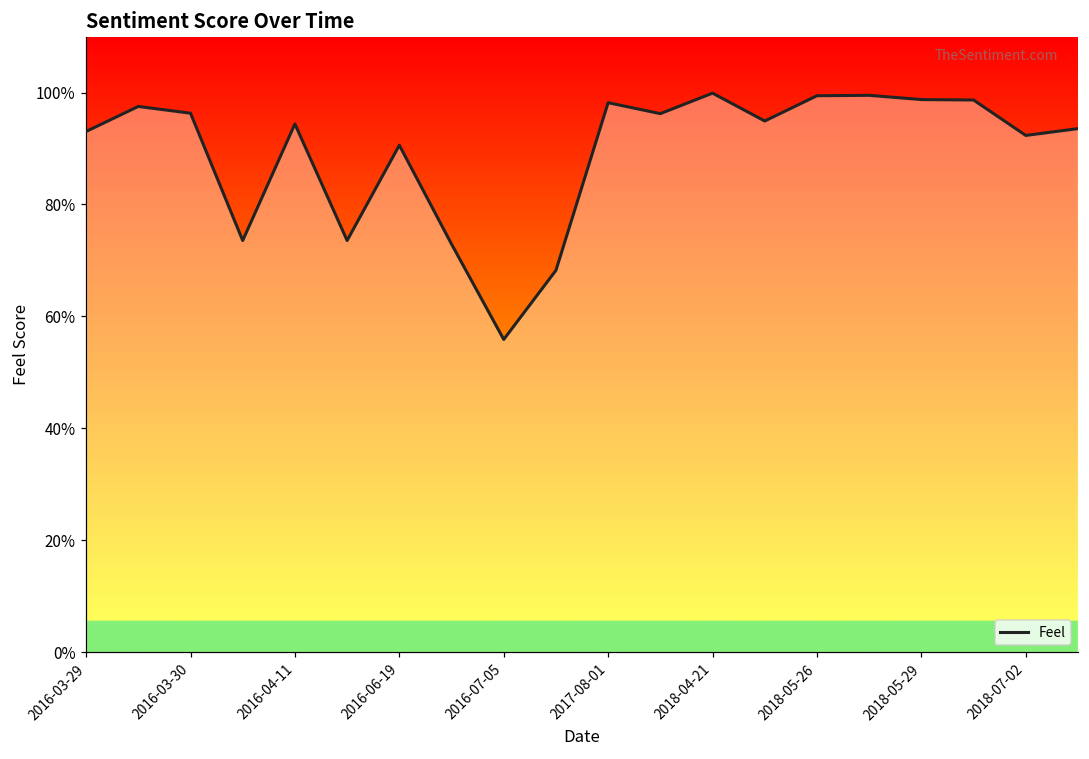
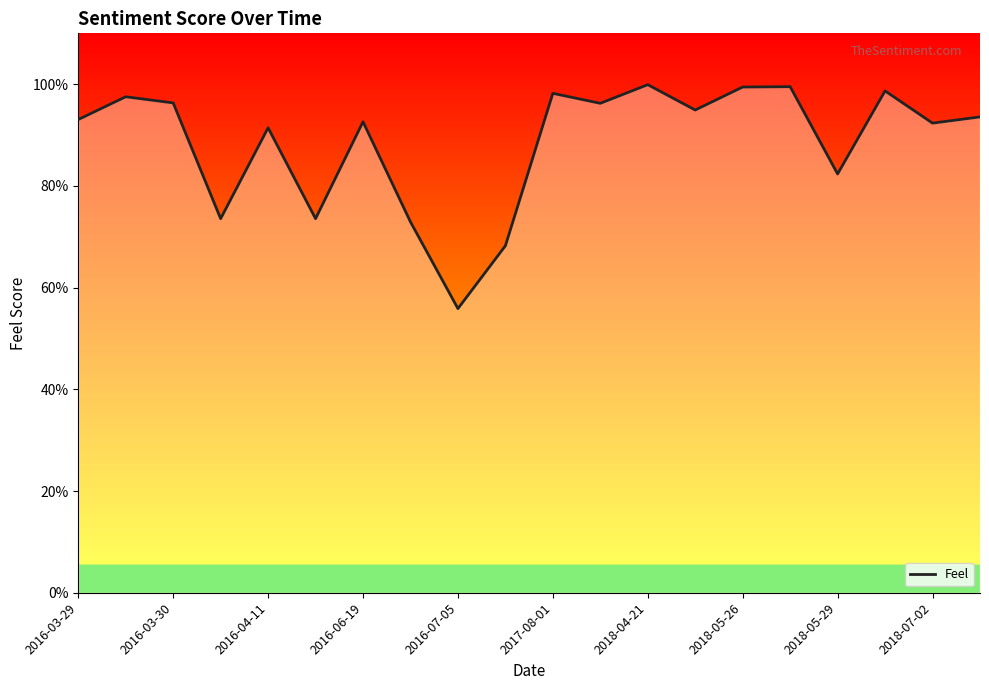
2016-04-11: 94% -> 91%
2016-06-19: 91% -> 93%
2018-05-29: 99% -> 82%
